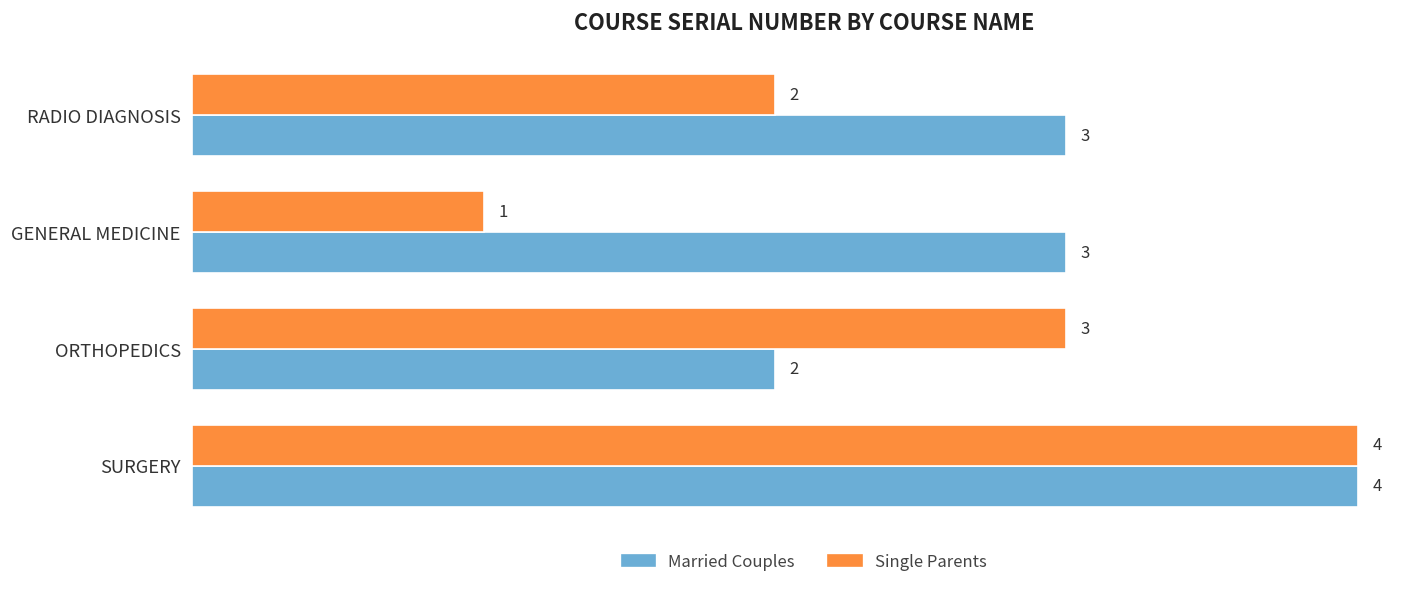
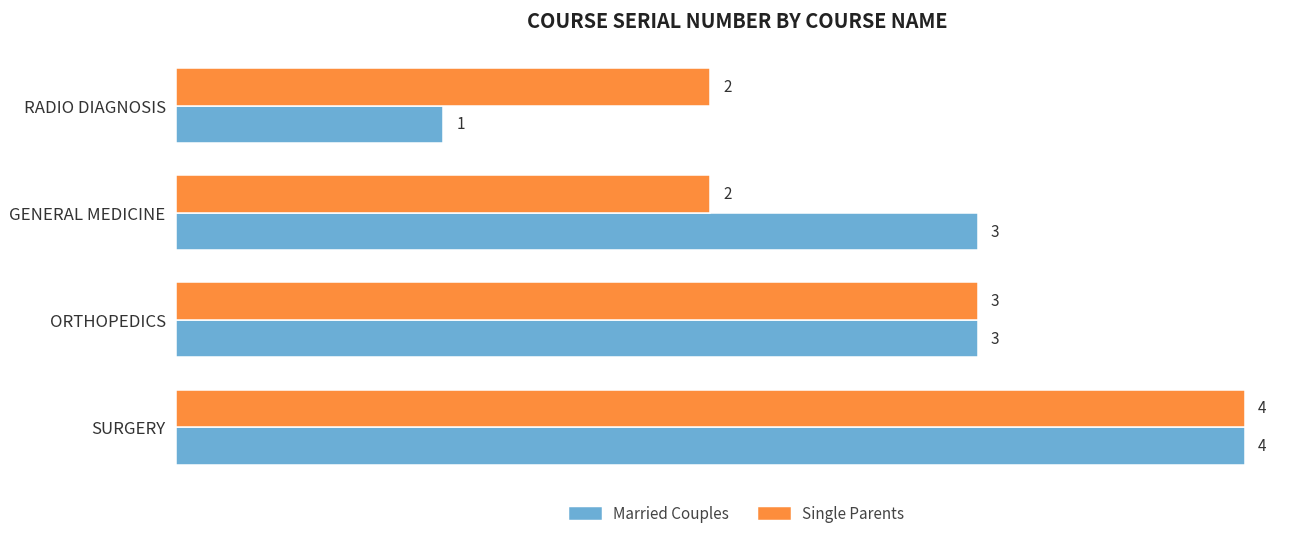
Married Couples, RADIO DIAGNOSIS: 3 -> 1
Single Parents, GENERAL MEDICINE: 1 -> 2
Married Couples, ORTHOPEDICS: 2 -> 3
